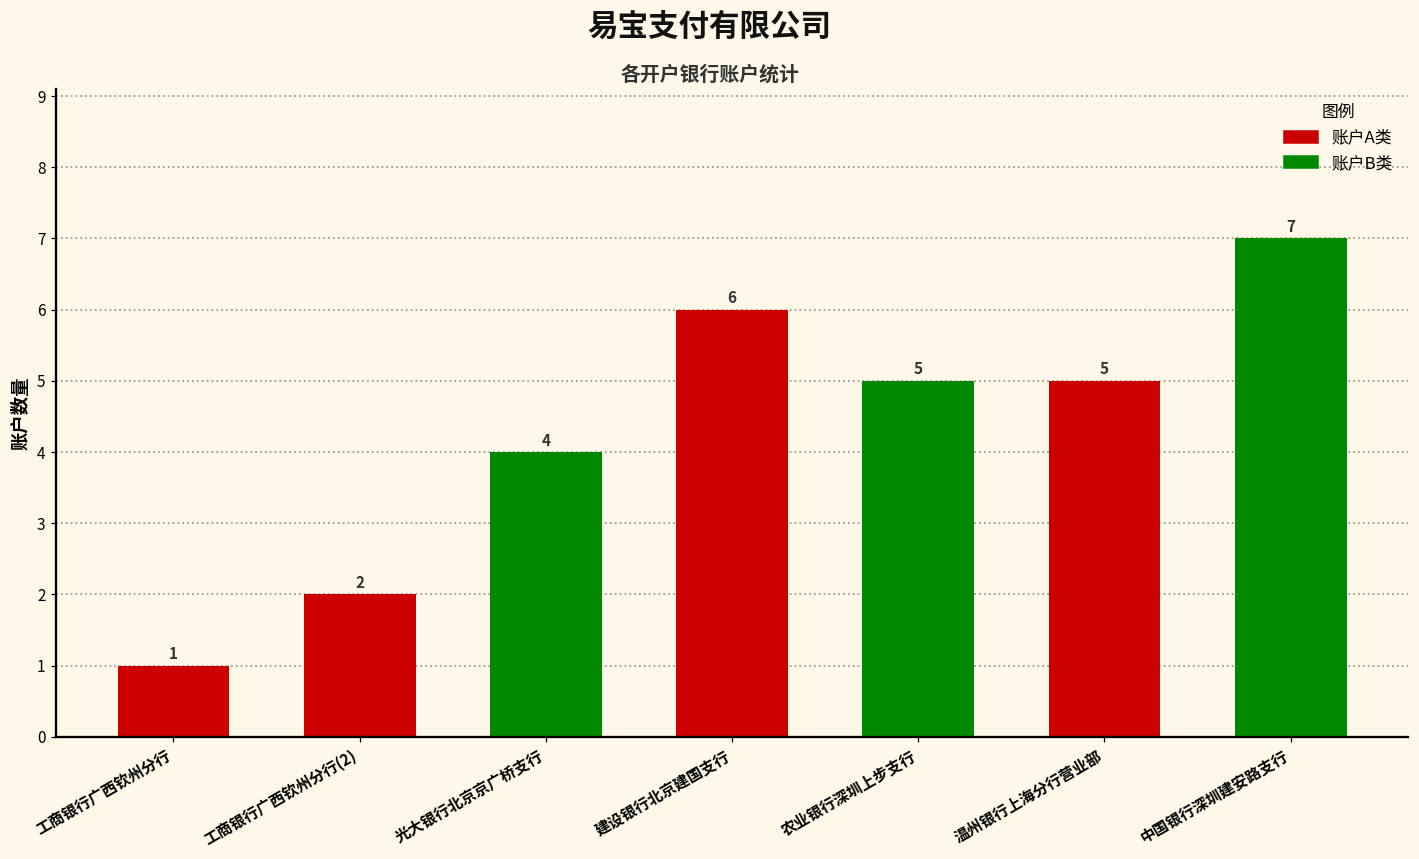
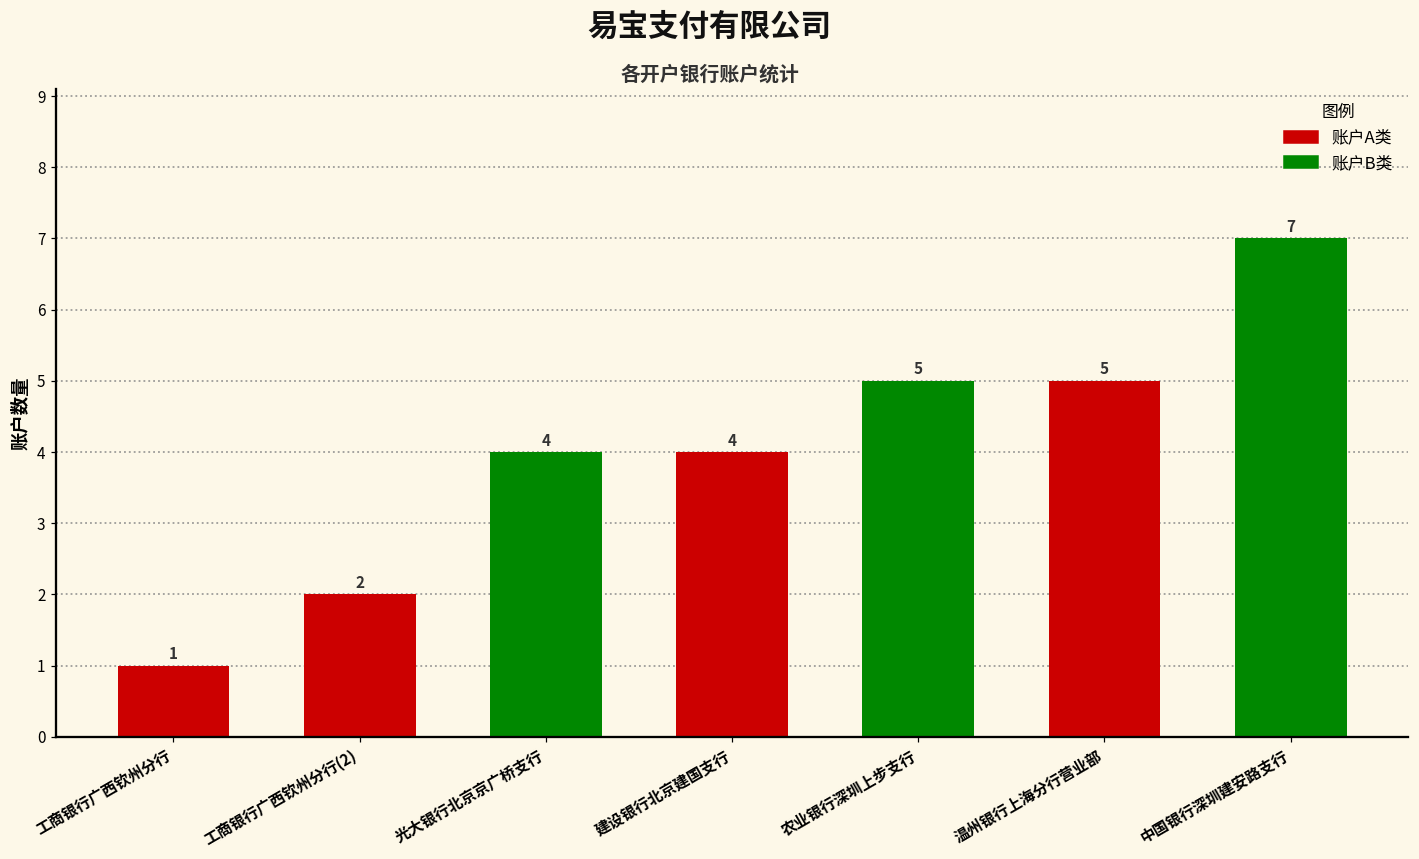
建设银行北京建国支行: 6 -> 4
